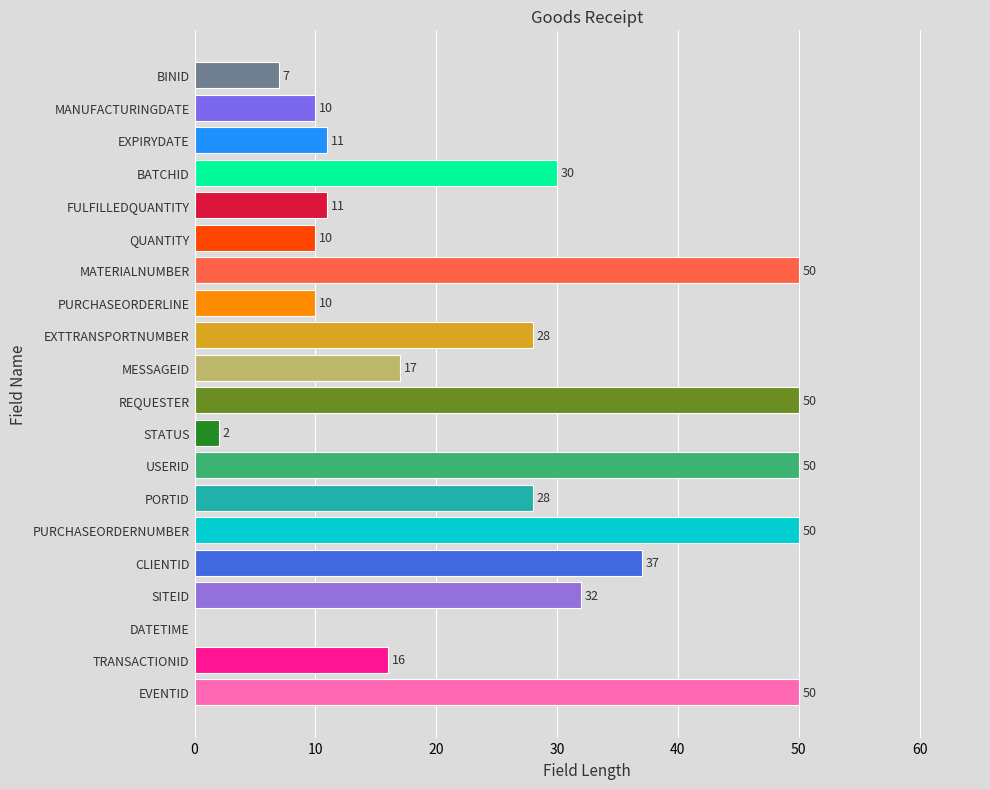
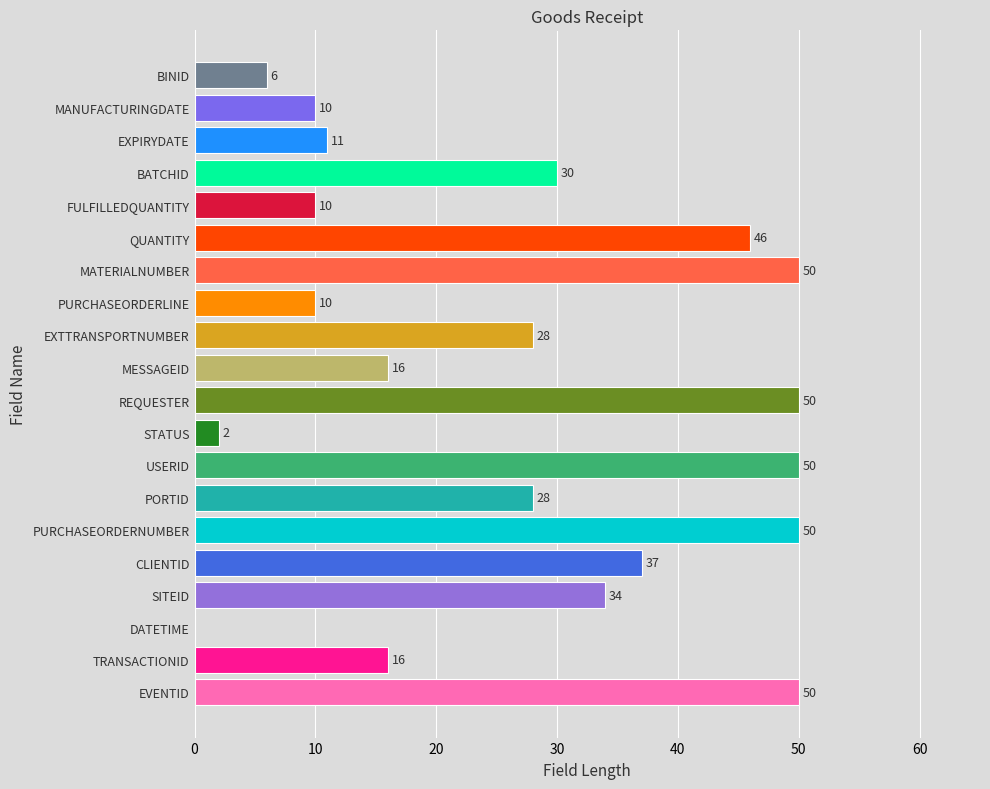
BINID: 7 -> 6
FULFILLEDQUANTITY: 11 -> 10
QUANTITY: 10 -> 46
MESSAGEID: 17 -> 16
SITEID: 32 -> 34
